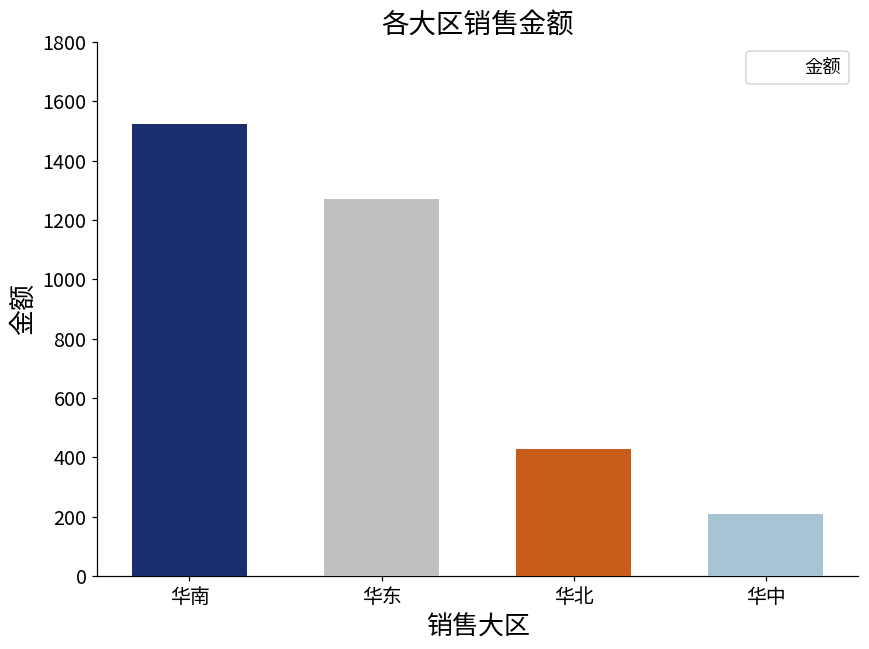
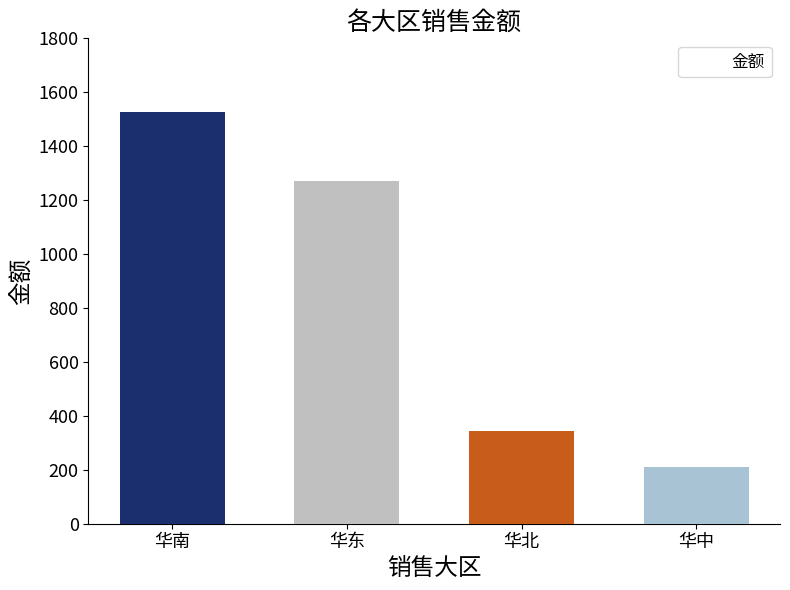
华北: 430 -> 340
